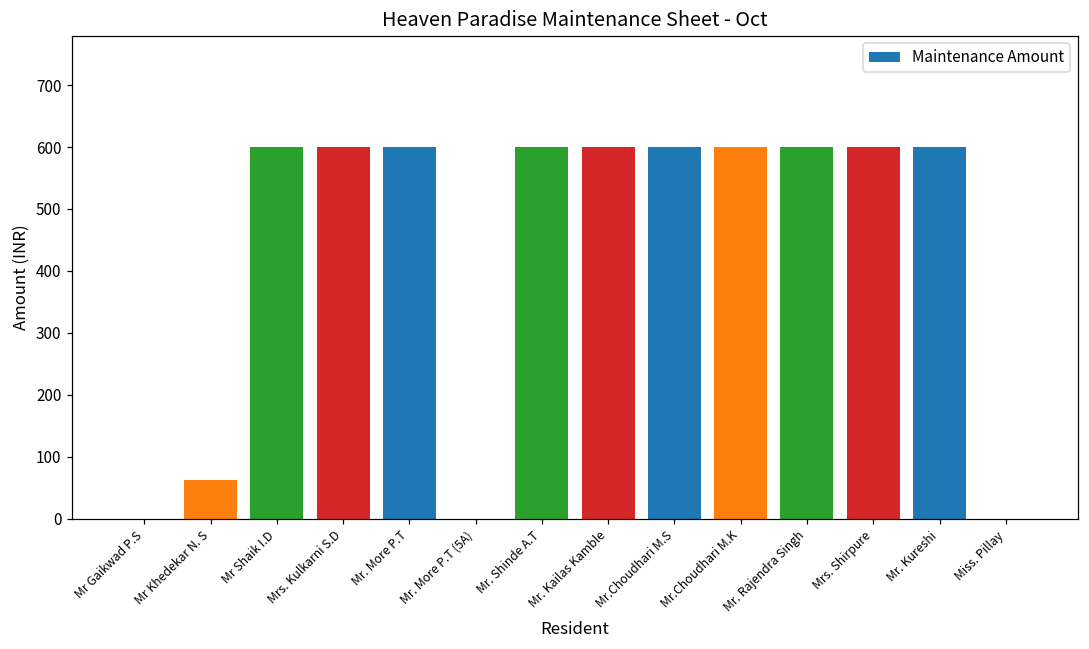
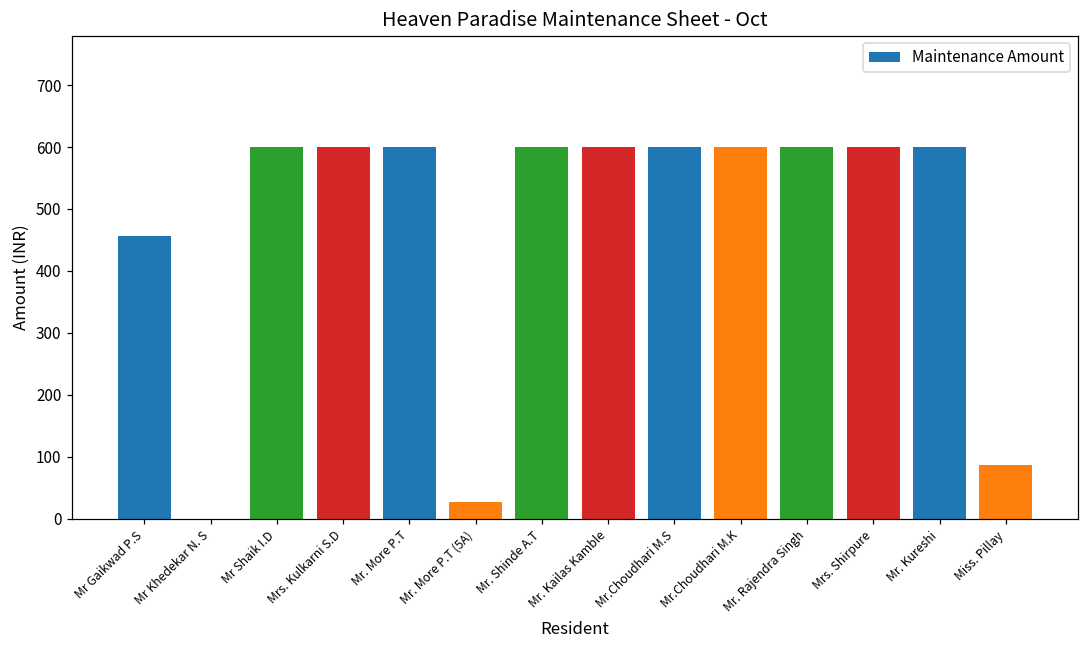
Mr Gaikwad P.S: 0 -> 460
Mr Khedekar N. S: 60 -> 0
Mr. More P.T (5A): 0 -> 30
Miss. Pillay: 0 -> 90
